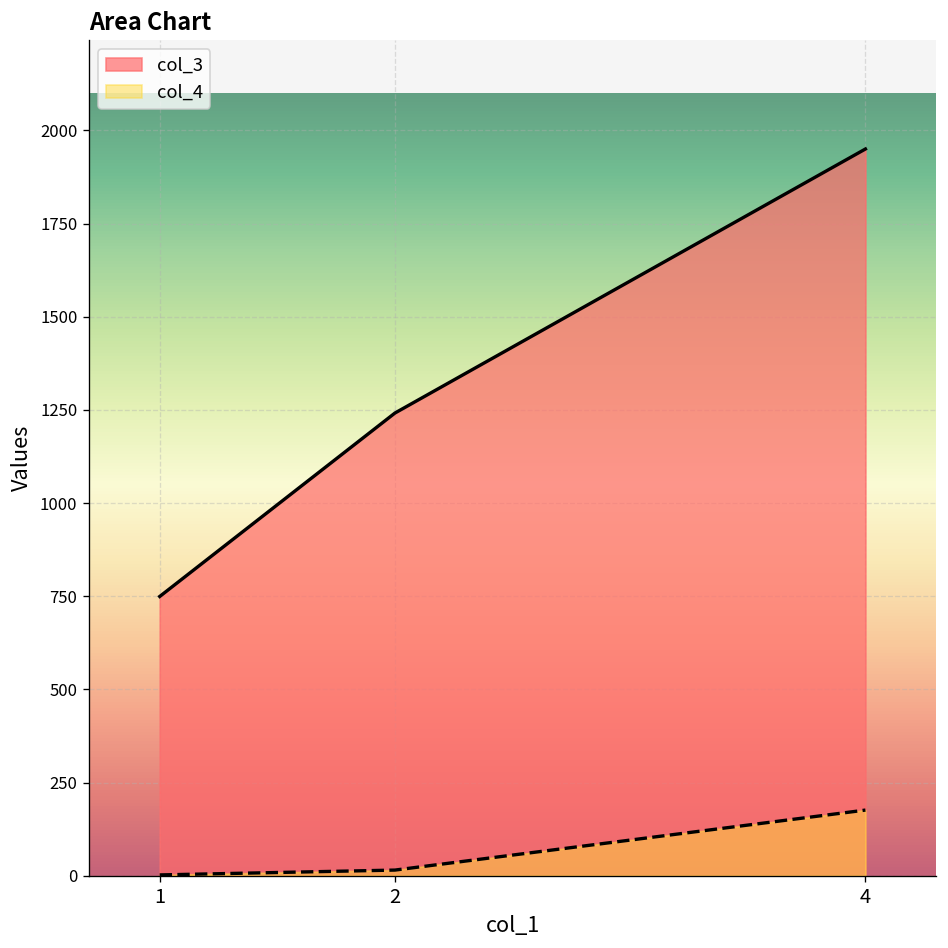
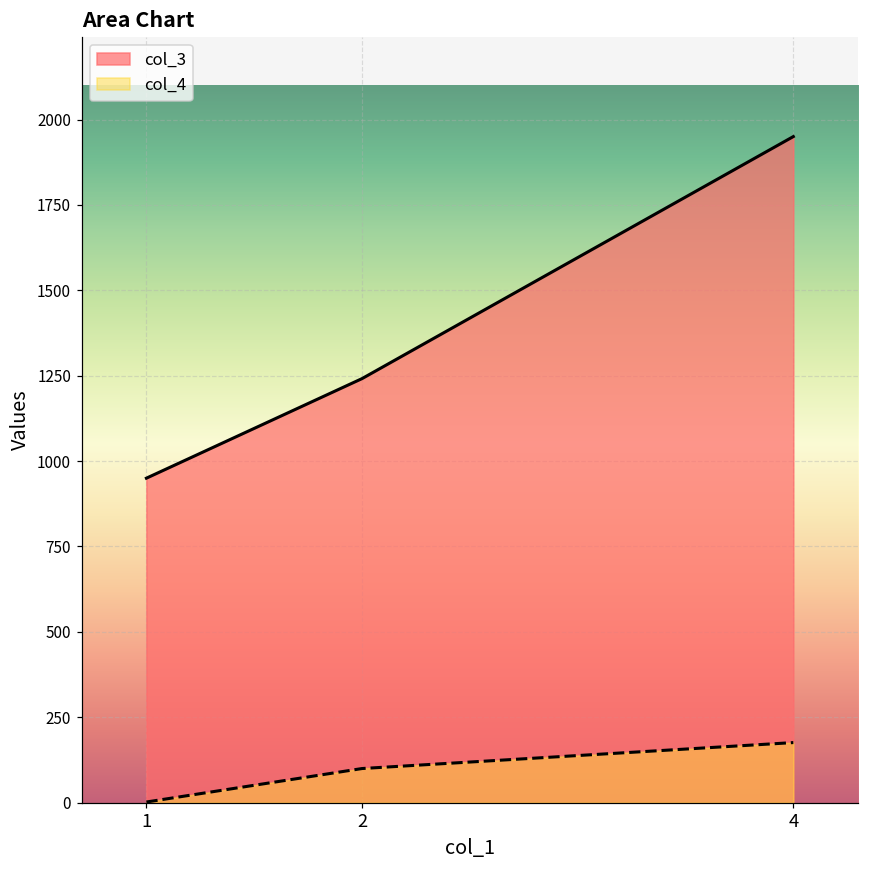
col_3, 1: 750 -> 950
col_4, 2: 20 -> 100
